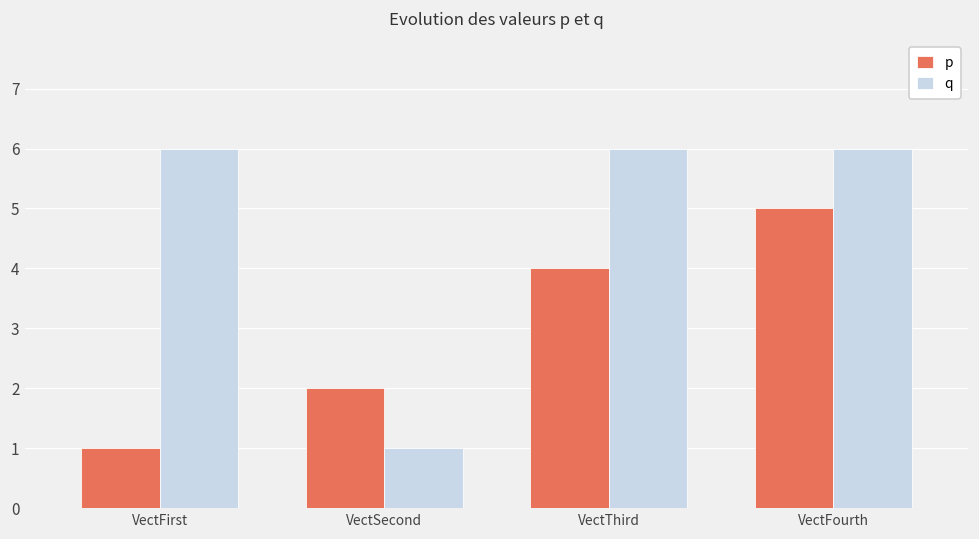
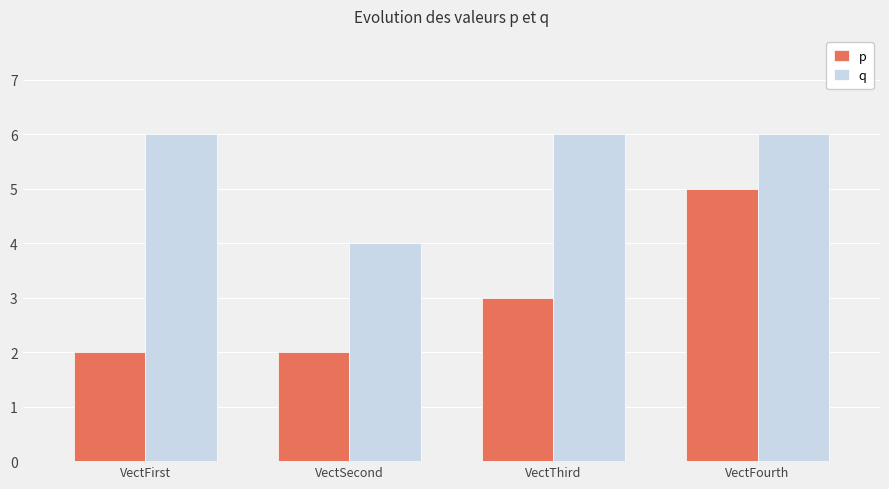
p, VectFirst: 1 -> 2
q, VectSecond: 1 -> 4
p, VectThird: 4 -> 3
